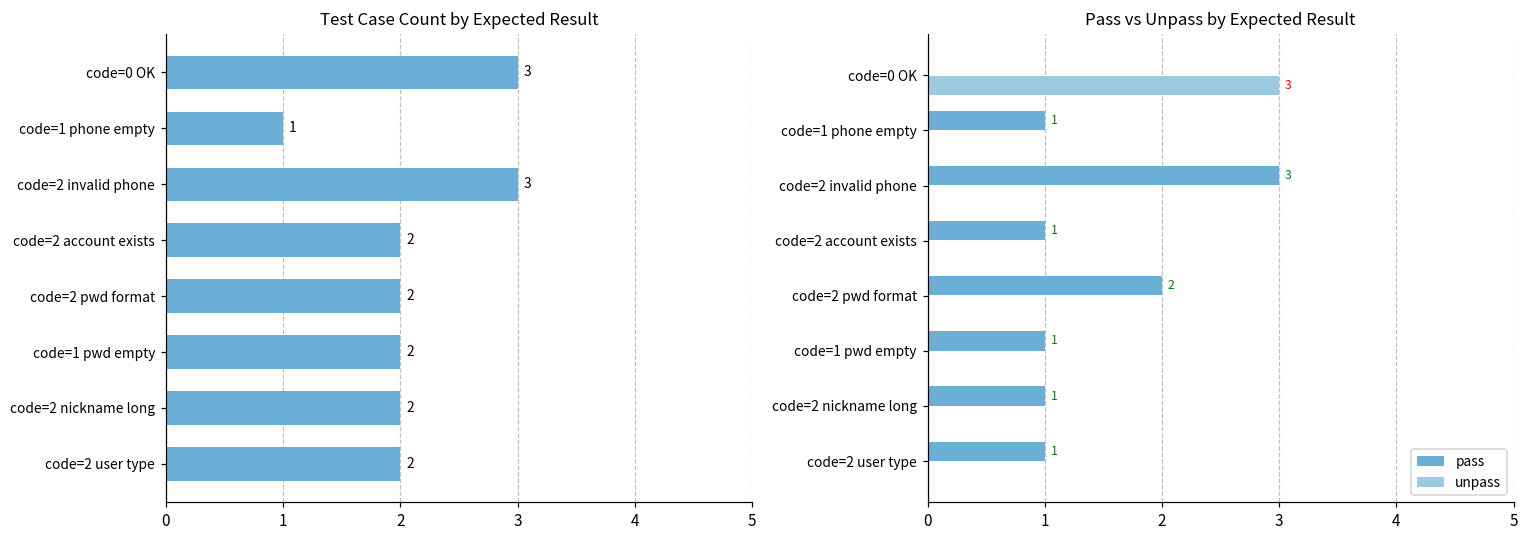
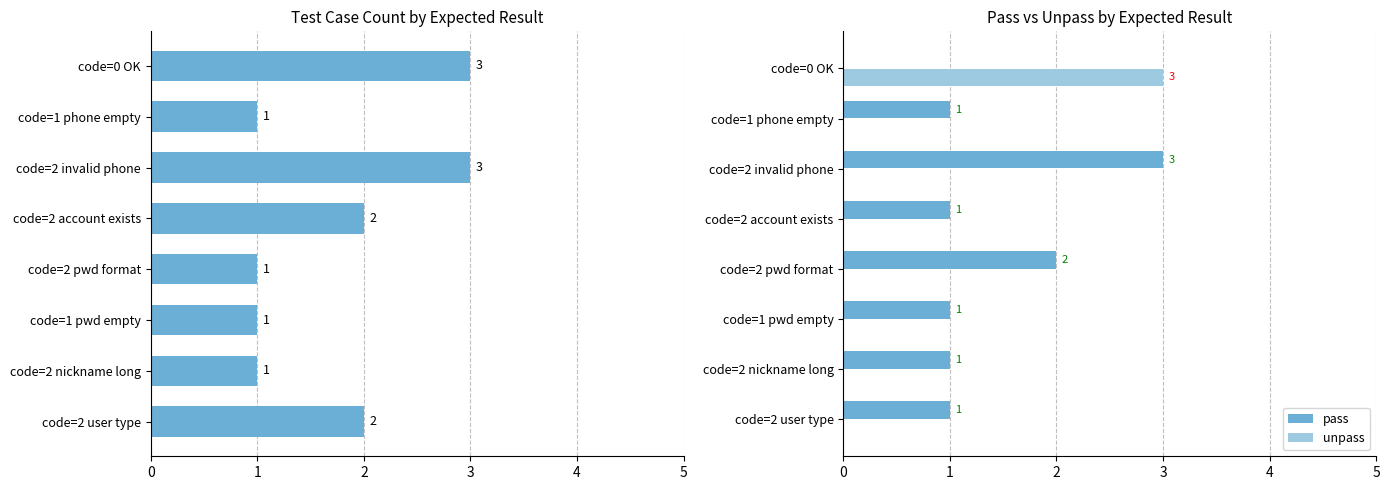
Test Case Count by Expected Result, code=2 pwd format: 2 -> 1
Test Case Count by Expected Result, code=1 pwd empty: 2 -> 1
Test Case Count by Expected Result, code=2 nickname long: 2 -> 1
